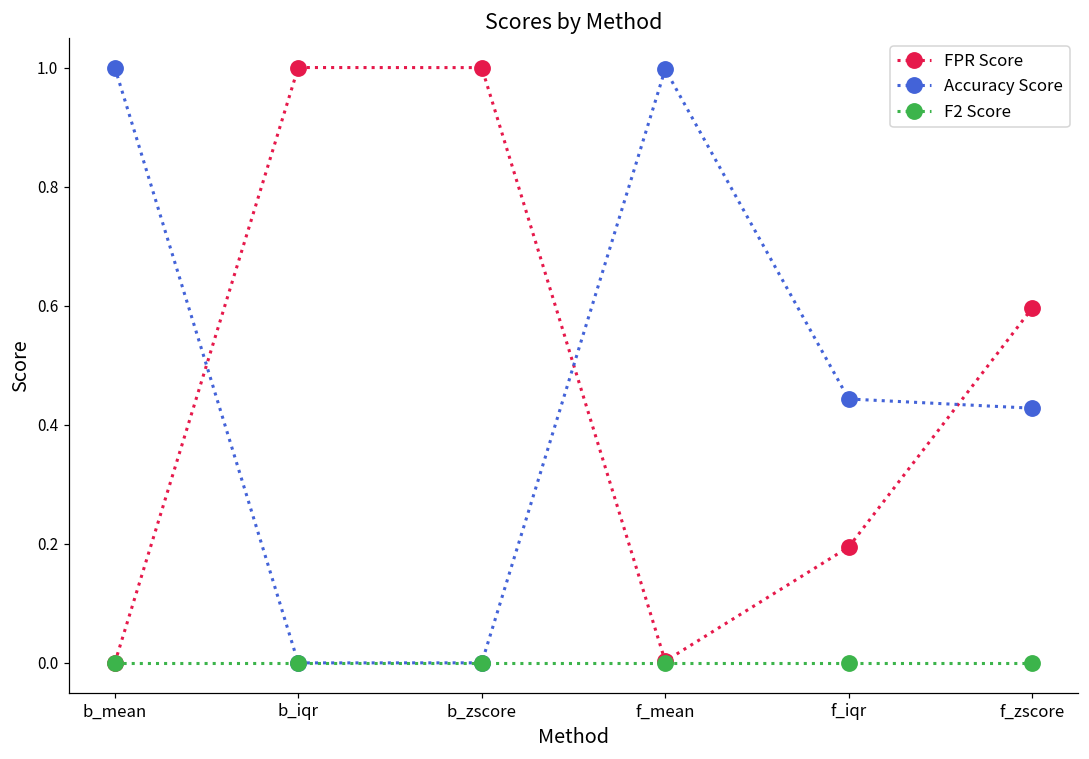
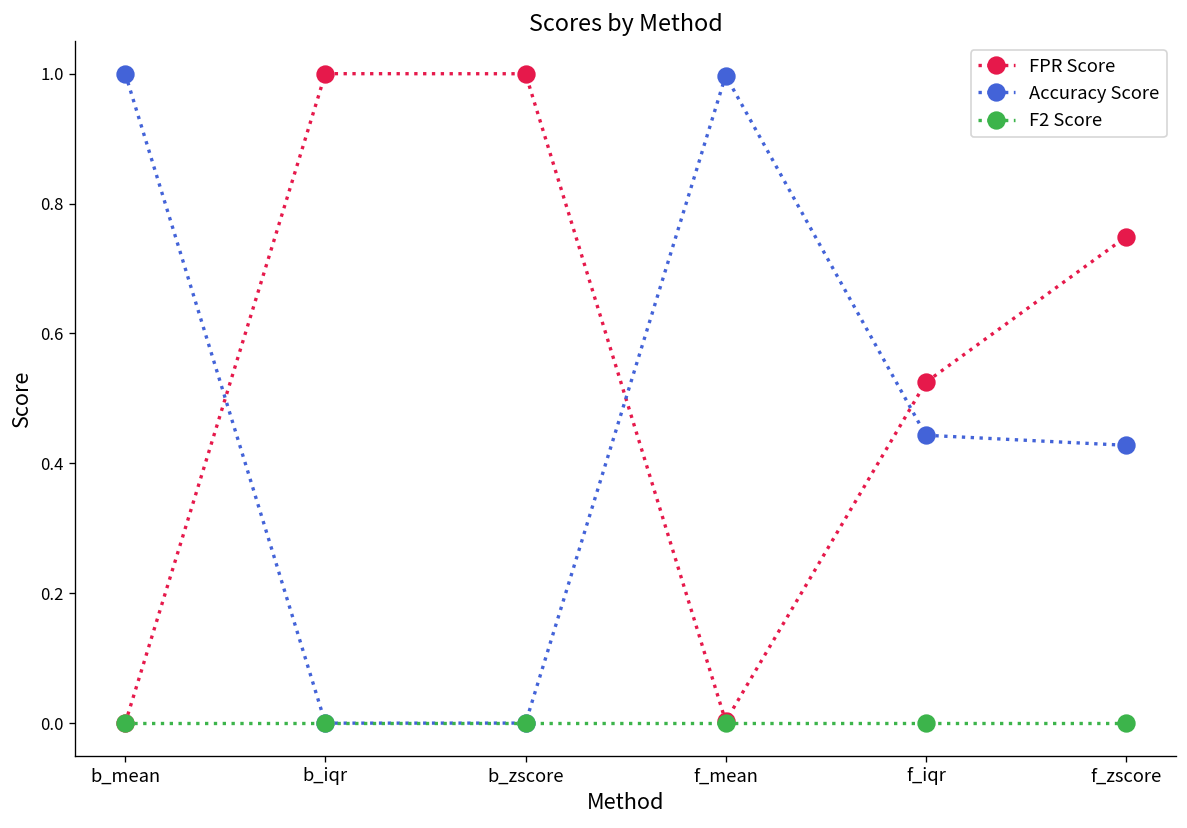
FPR Score, f_iqr: 0.19 -> 0.52
FPR Score, f_zscore: 0.60 -> 0.75
